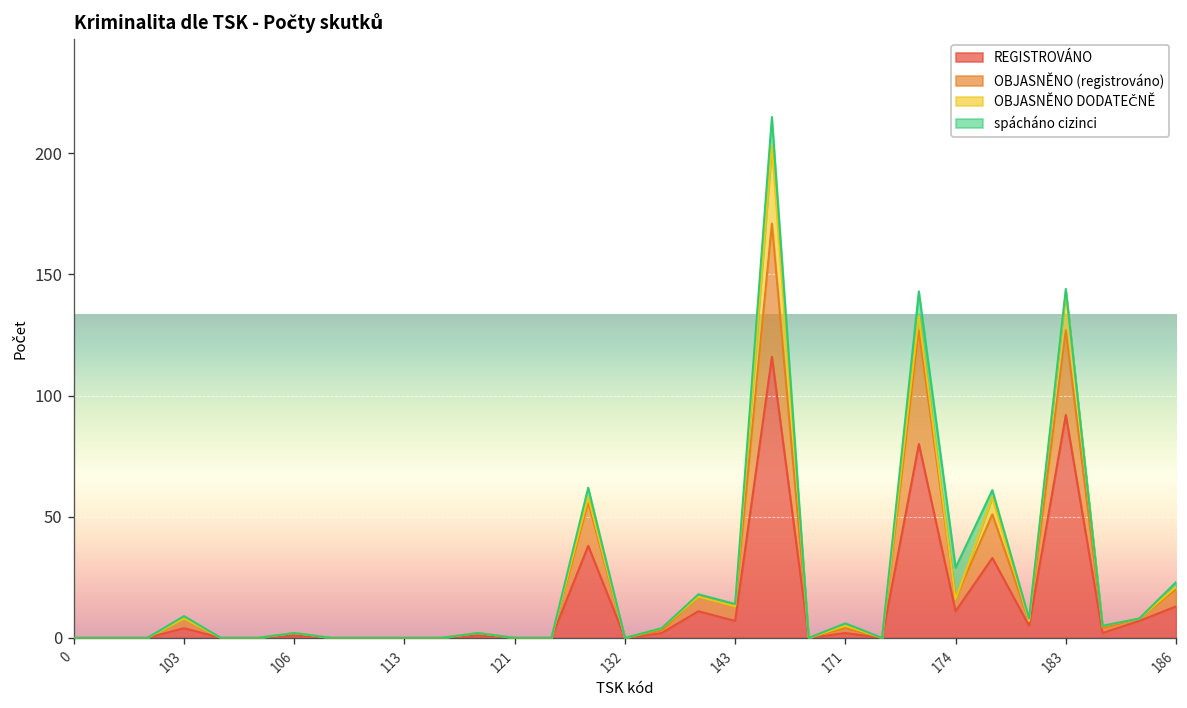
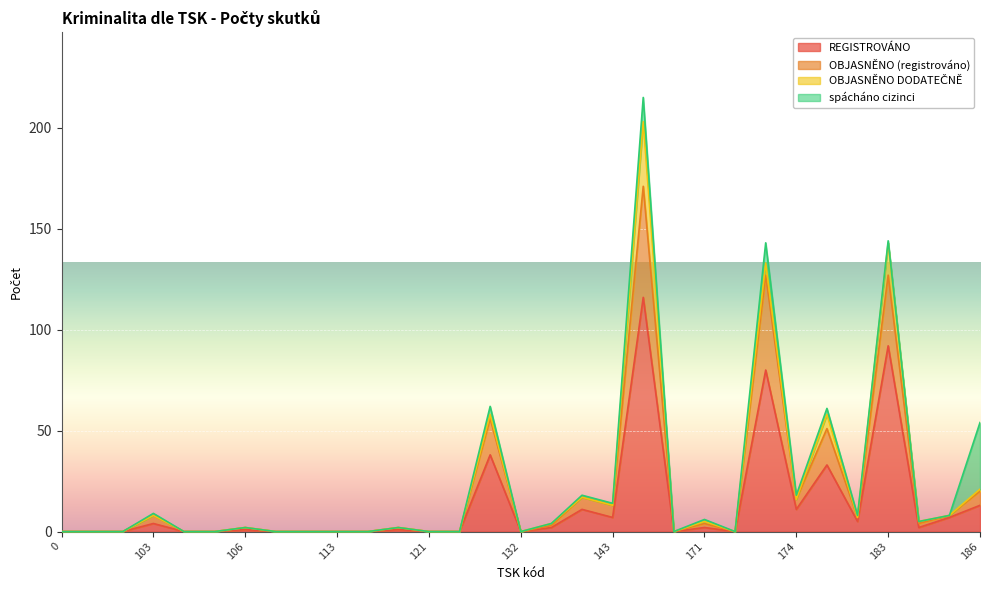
spácháno cizinci, 174: 13 -> 2
spácháno cizinci, 186: 2 -> 33
